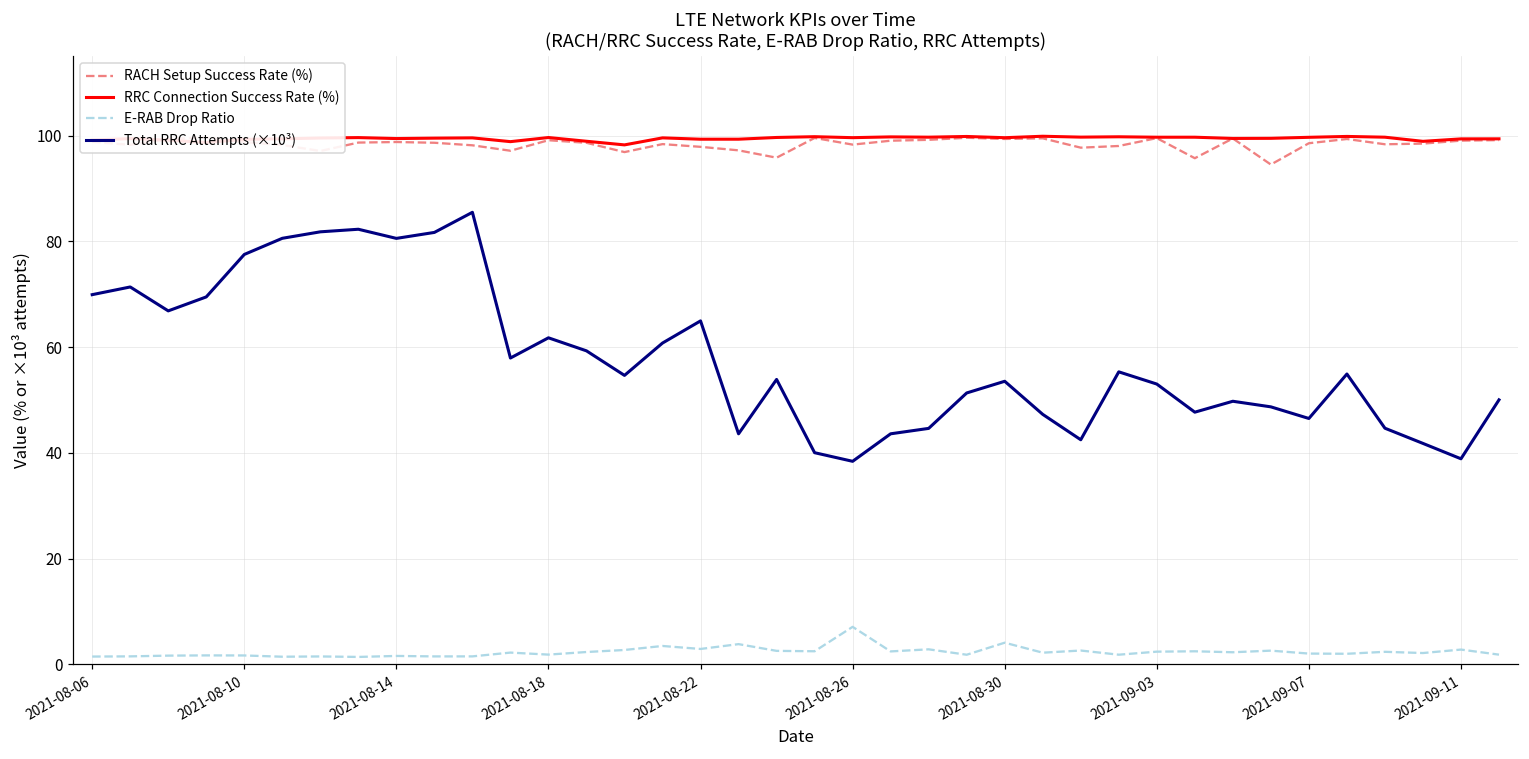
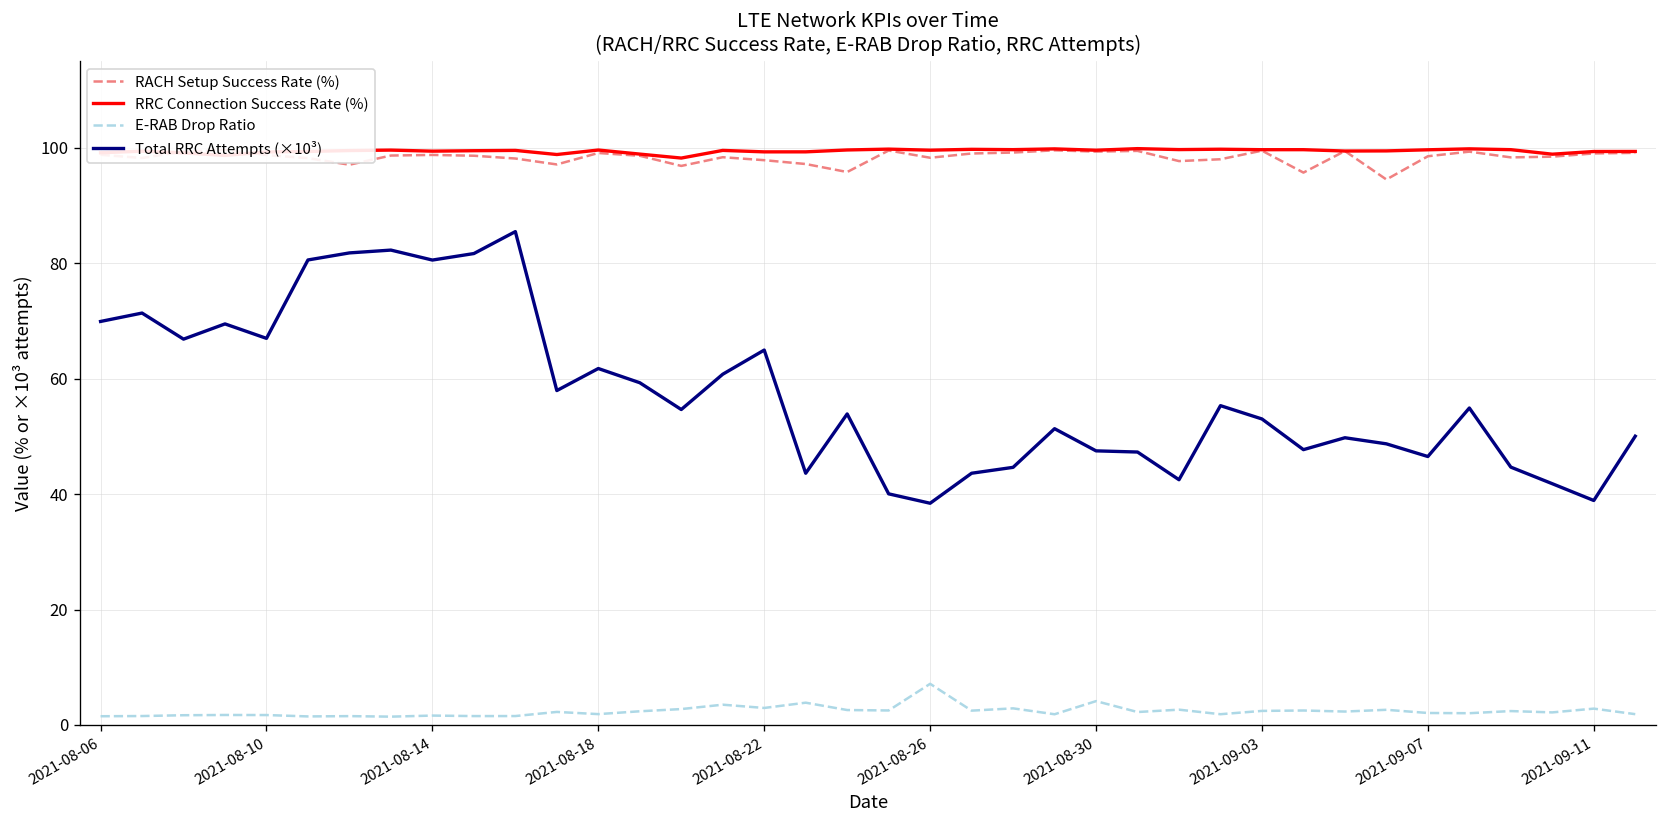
Total RRC Attempts (×10³), 2021-08-10: 78 -> 67
Total RRC Attempts (×10³), 2021-08-30: 54 -> 48
